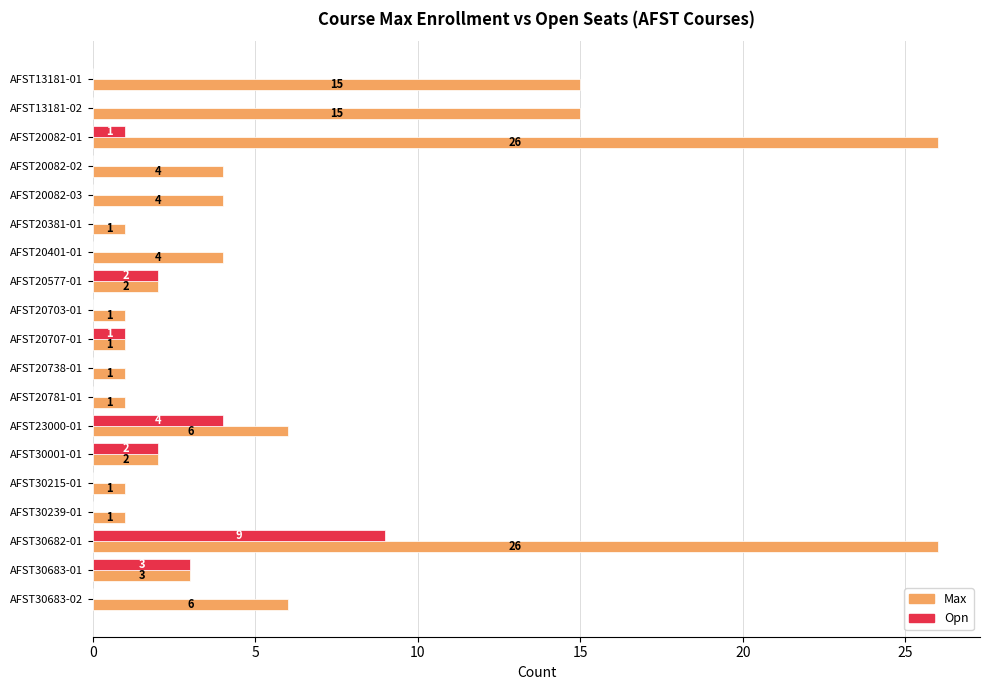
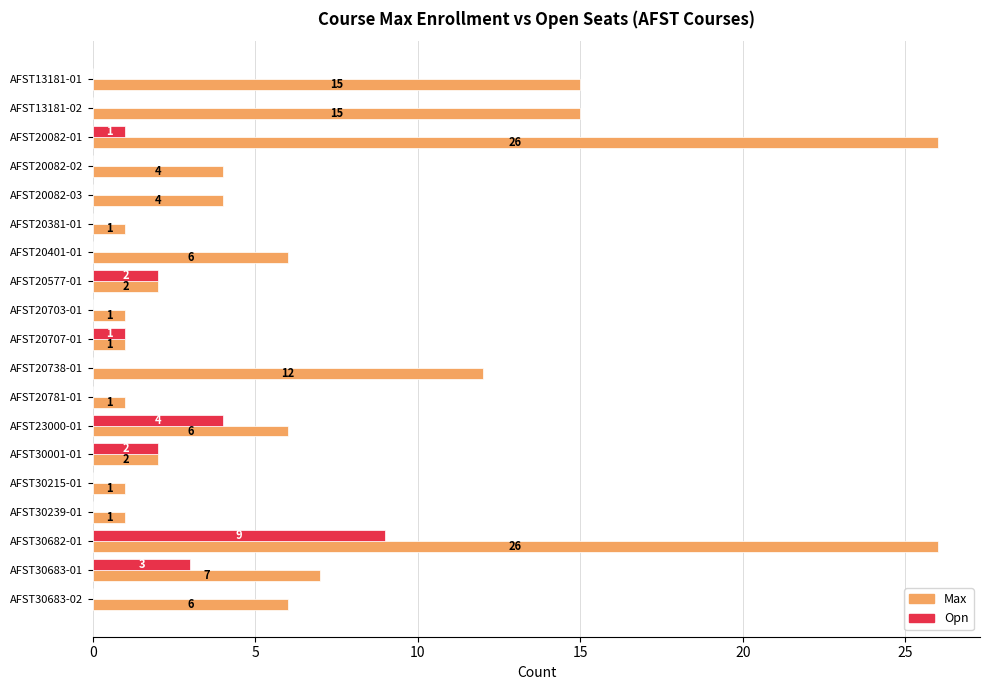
Max, AFST20401-01: 4 -> 6
Max, AFST20738-01: 1 -> 12
Max, AFST30683-01: 3 -> 7
